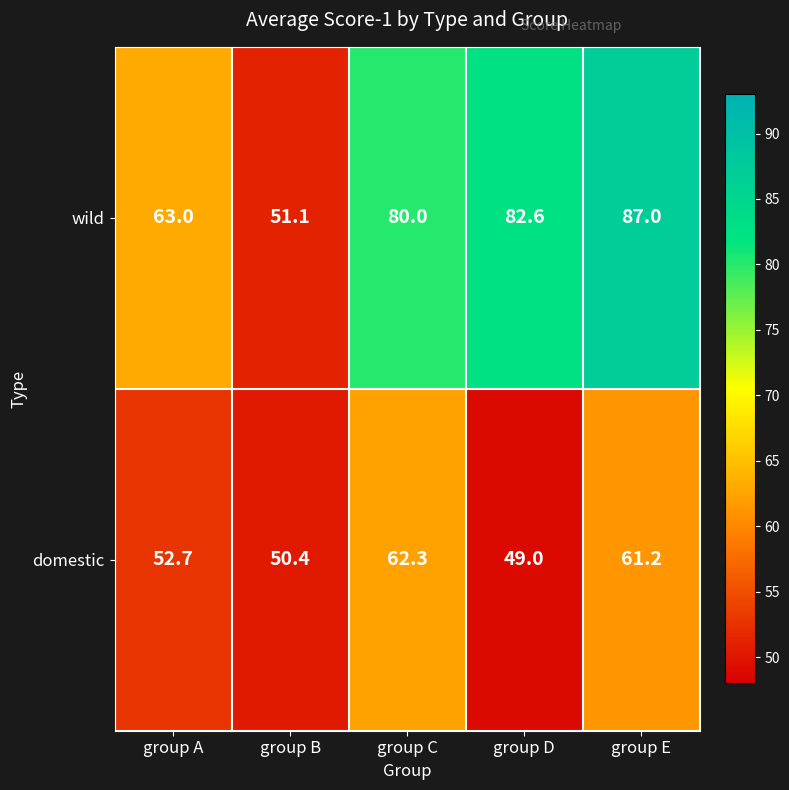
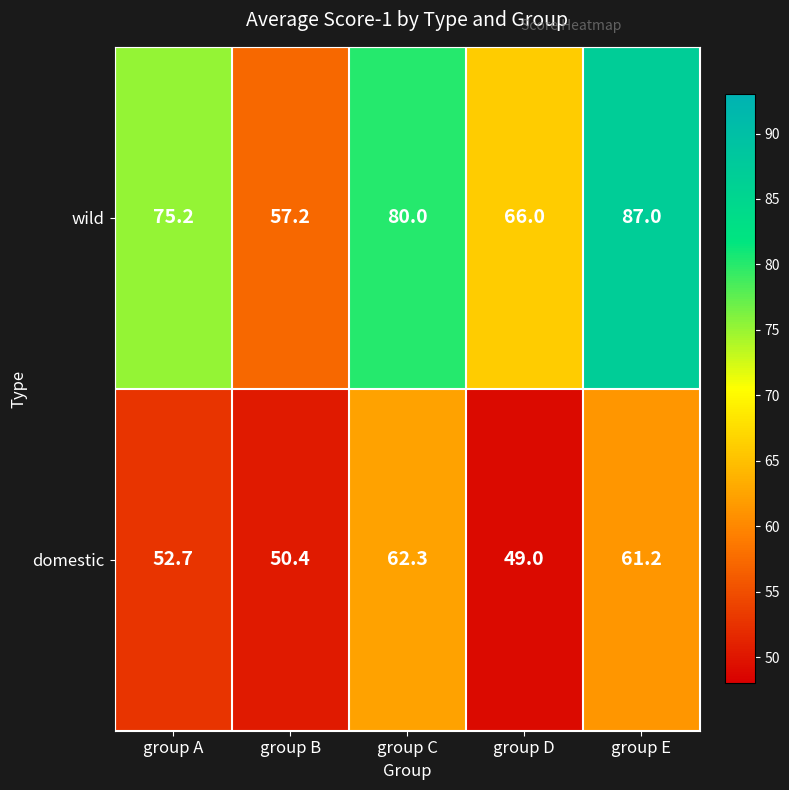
wild, group A: 63.0 -> 75.2
wild, group B: 51.1 -> 57.2
wild, group D: 82.6 -> 66.0
